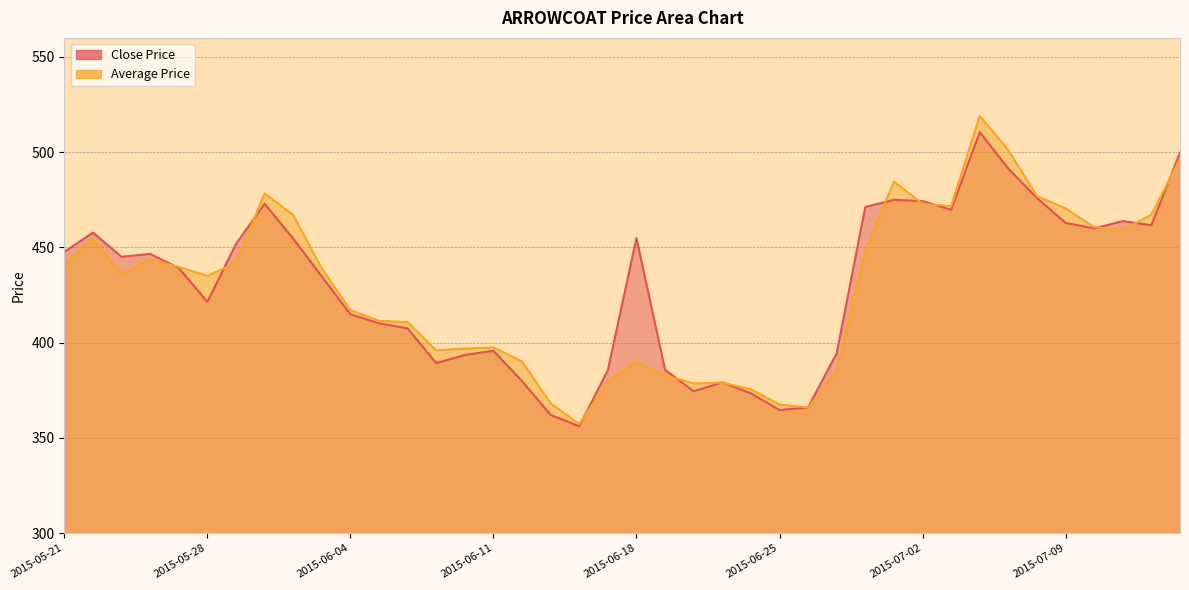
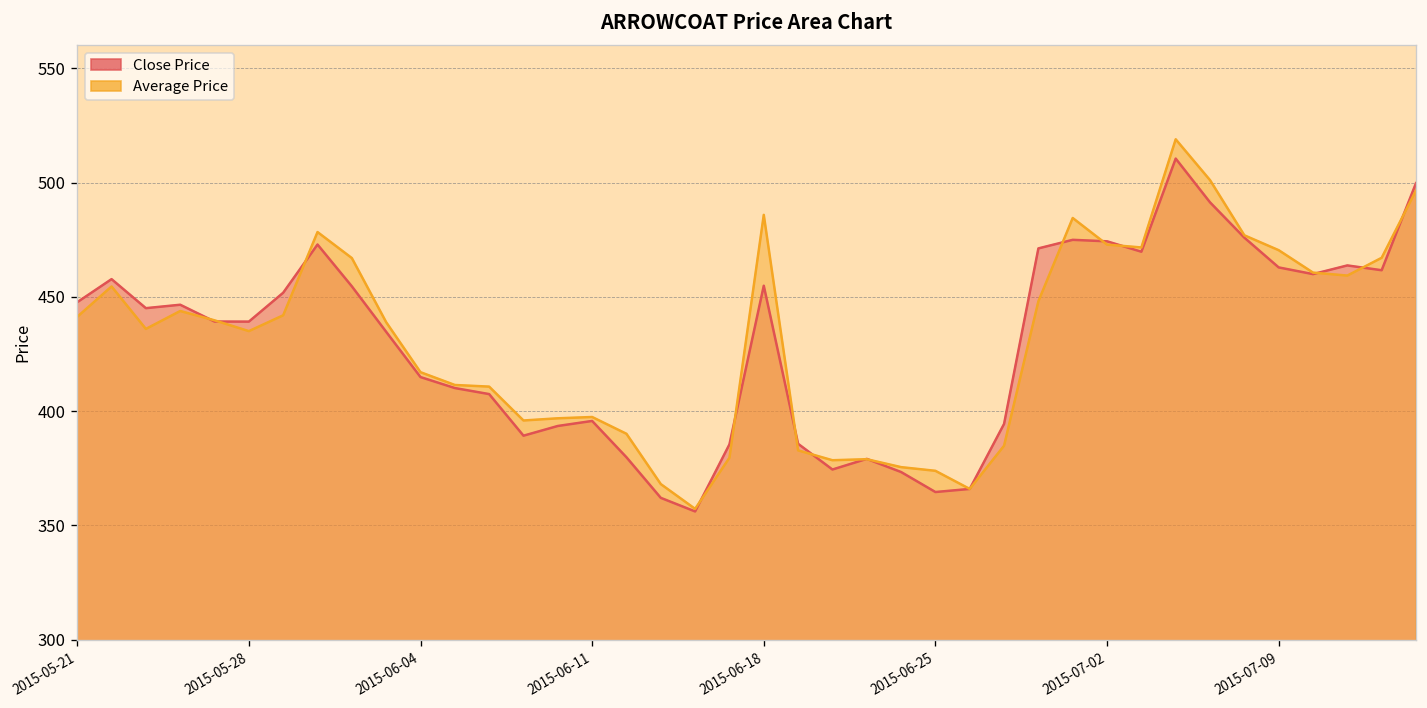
Close Price, 2015-05-28: 421 -> 439
Average Price, 2015-06-18: 390 -> 486
Average Price, 2015-06-25: 367 -> 374
